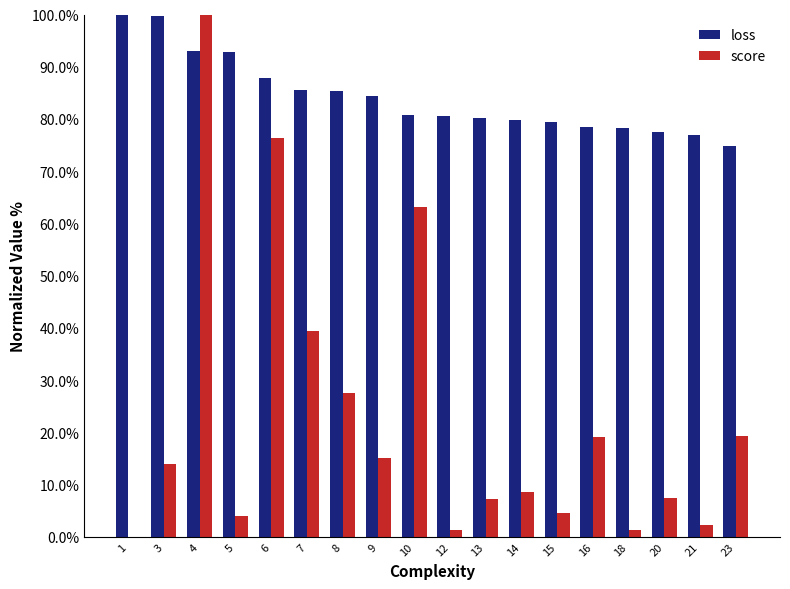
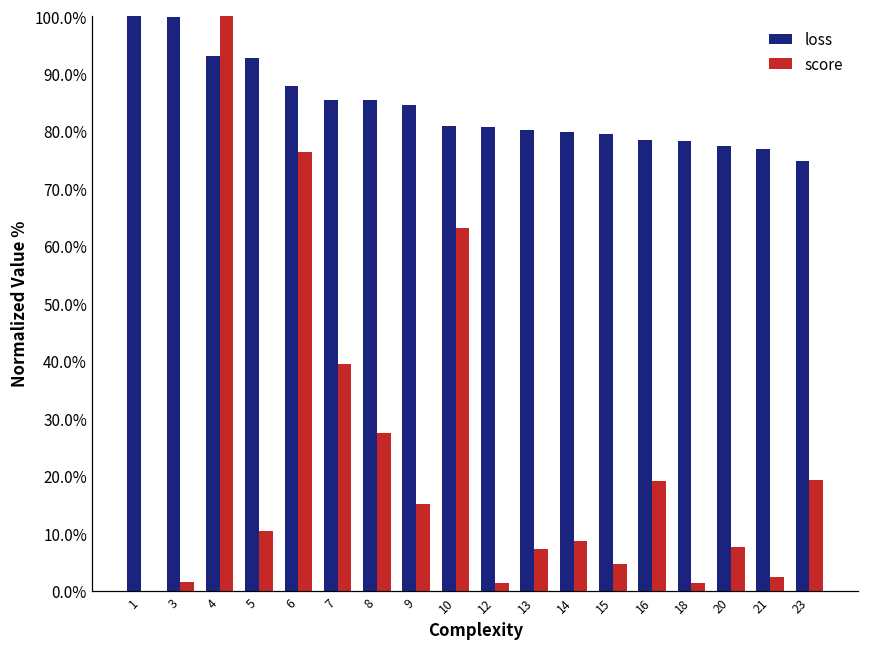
score, 3: 14% -> 2%
score, 5: 4% -> 10%
